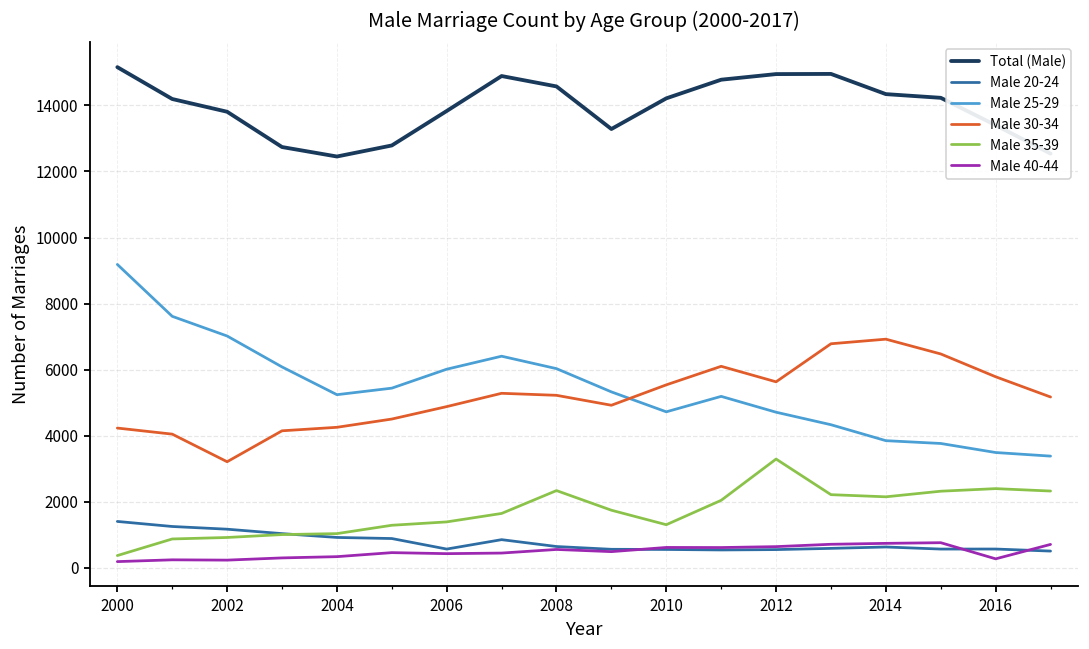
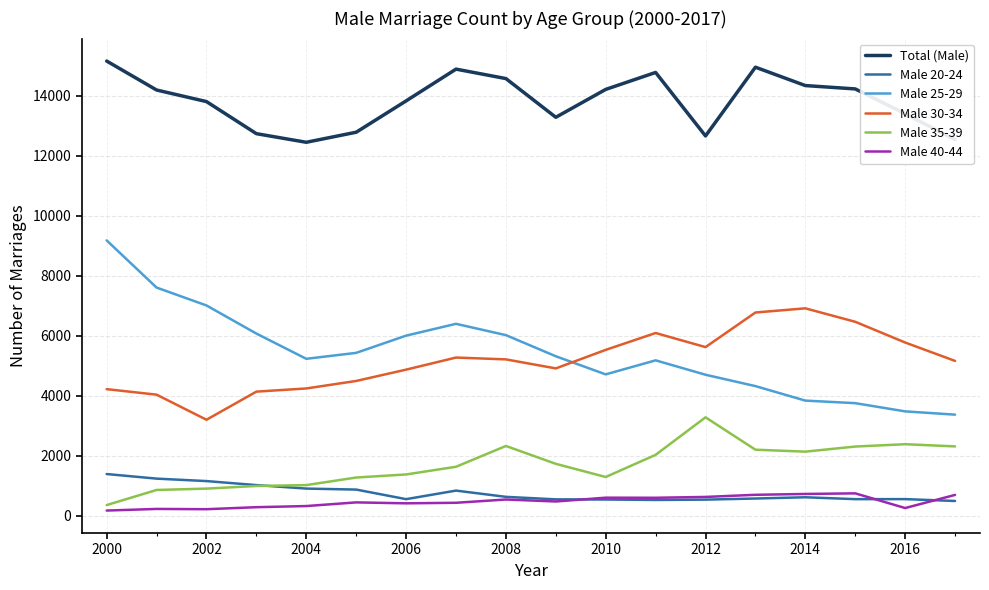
Total (Male), 2012: 15000 -> 12700
